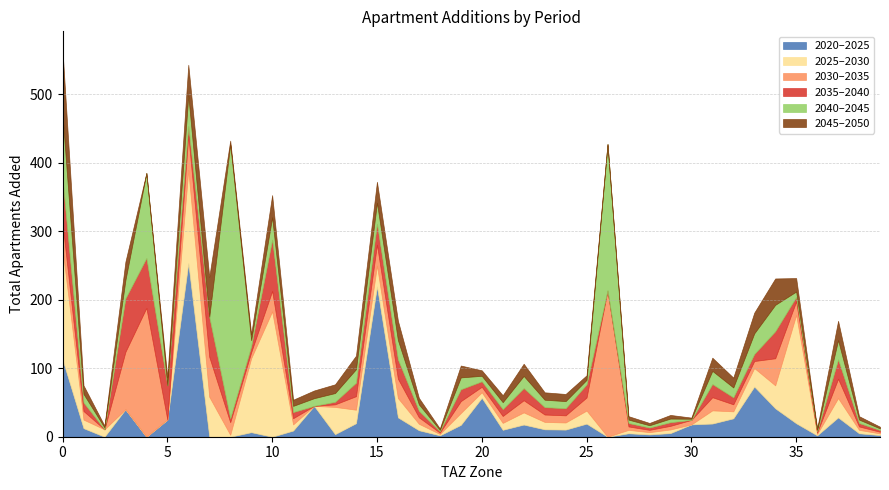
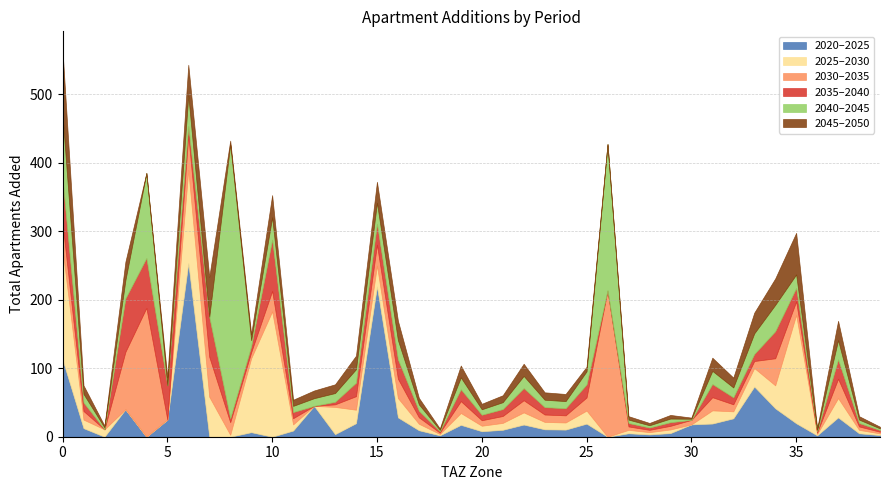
2020–2025, 20: 60 -> 10
2040–2045, 25: 10 -> 20
2035–2040, 35: 10 -> 20
2040–2045, 35: 10 -> 20
2045–2050, 35: 20 -> 60
